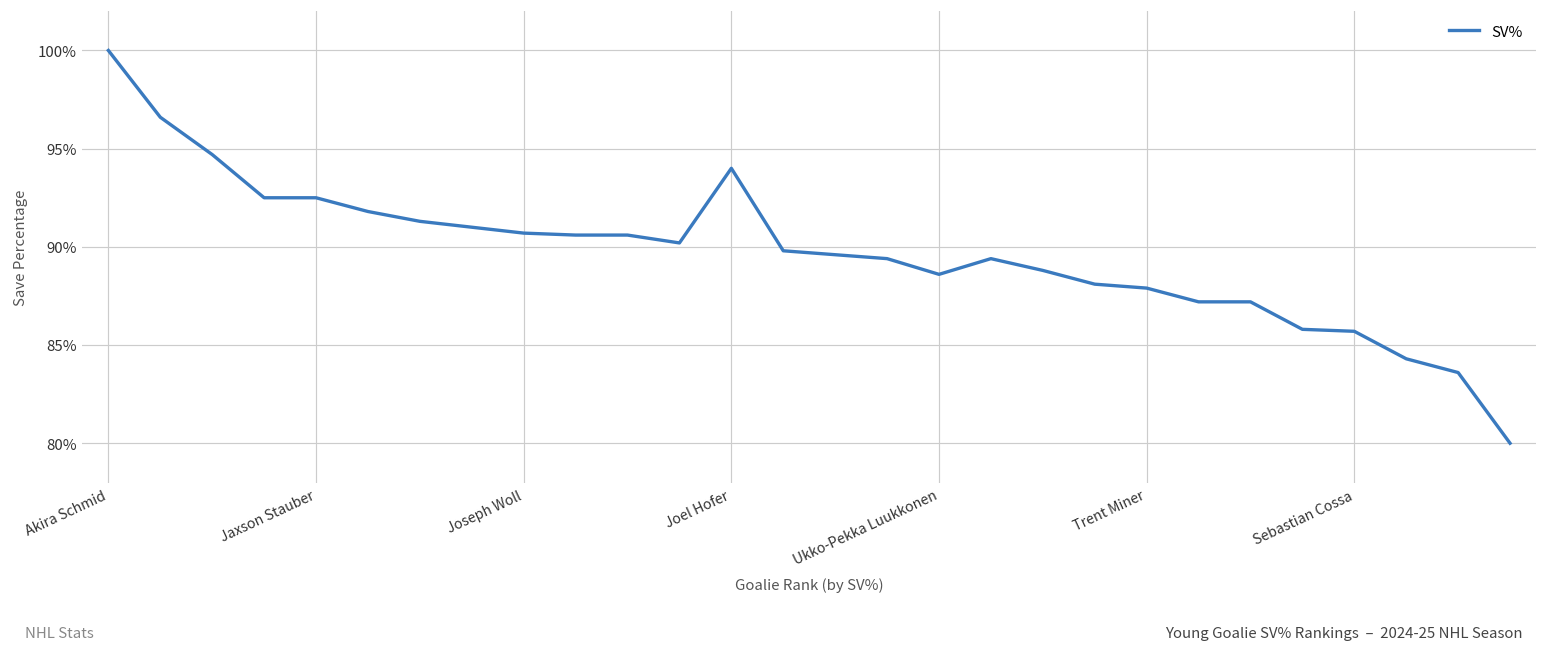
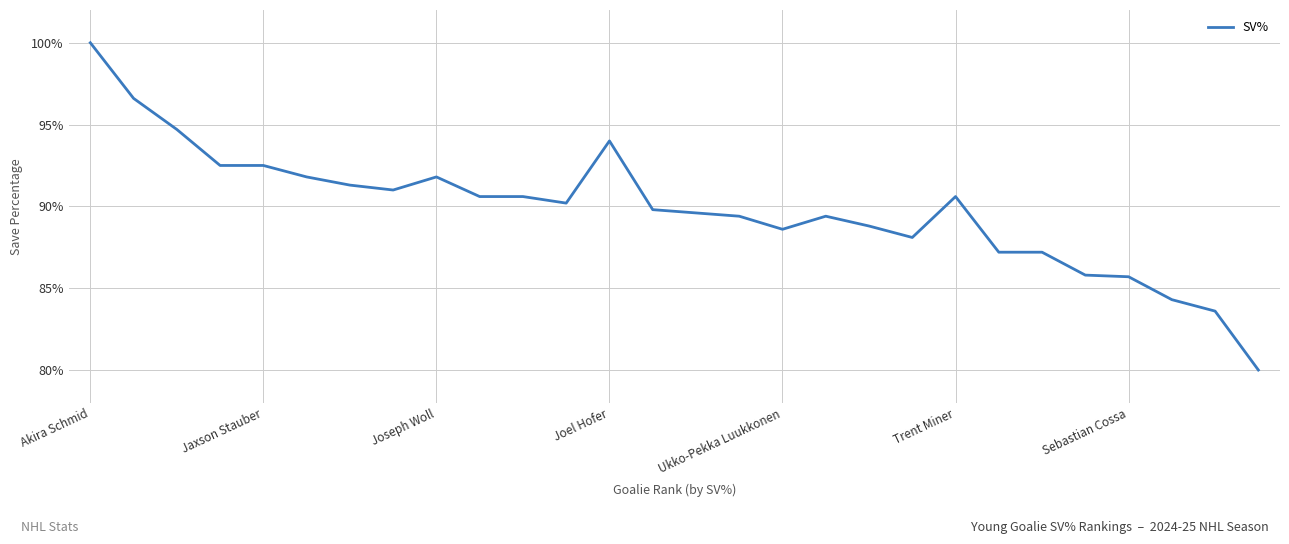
Joseph Woll: 90.7% -> 91.8%
Trent Miner: 87.9% -> 90.6%
